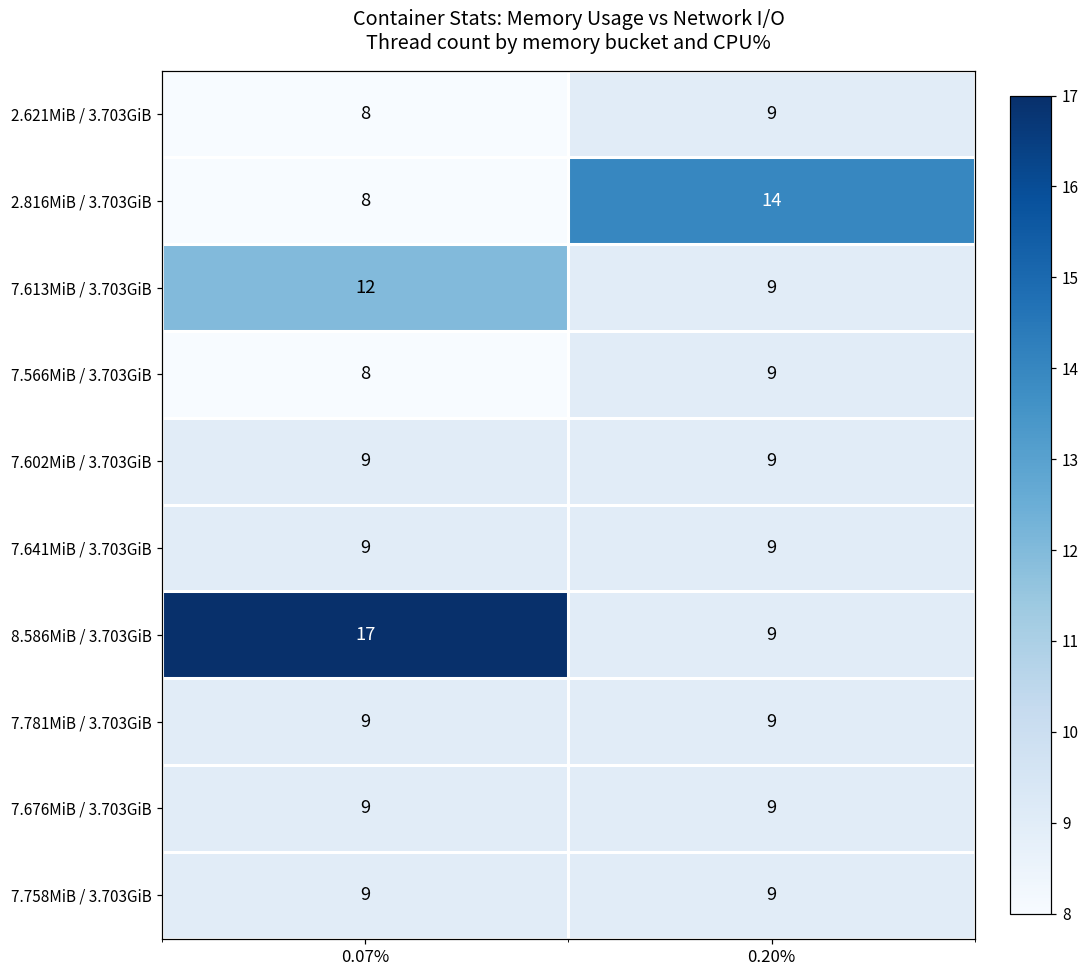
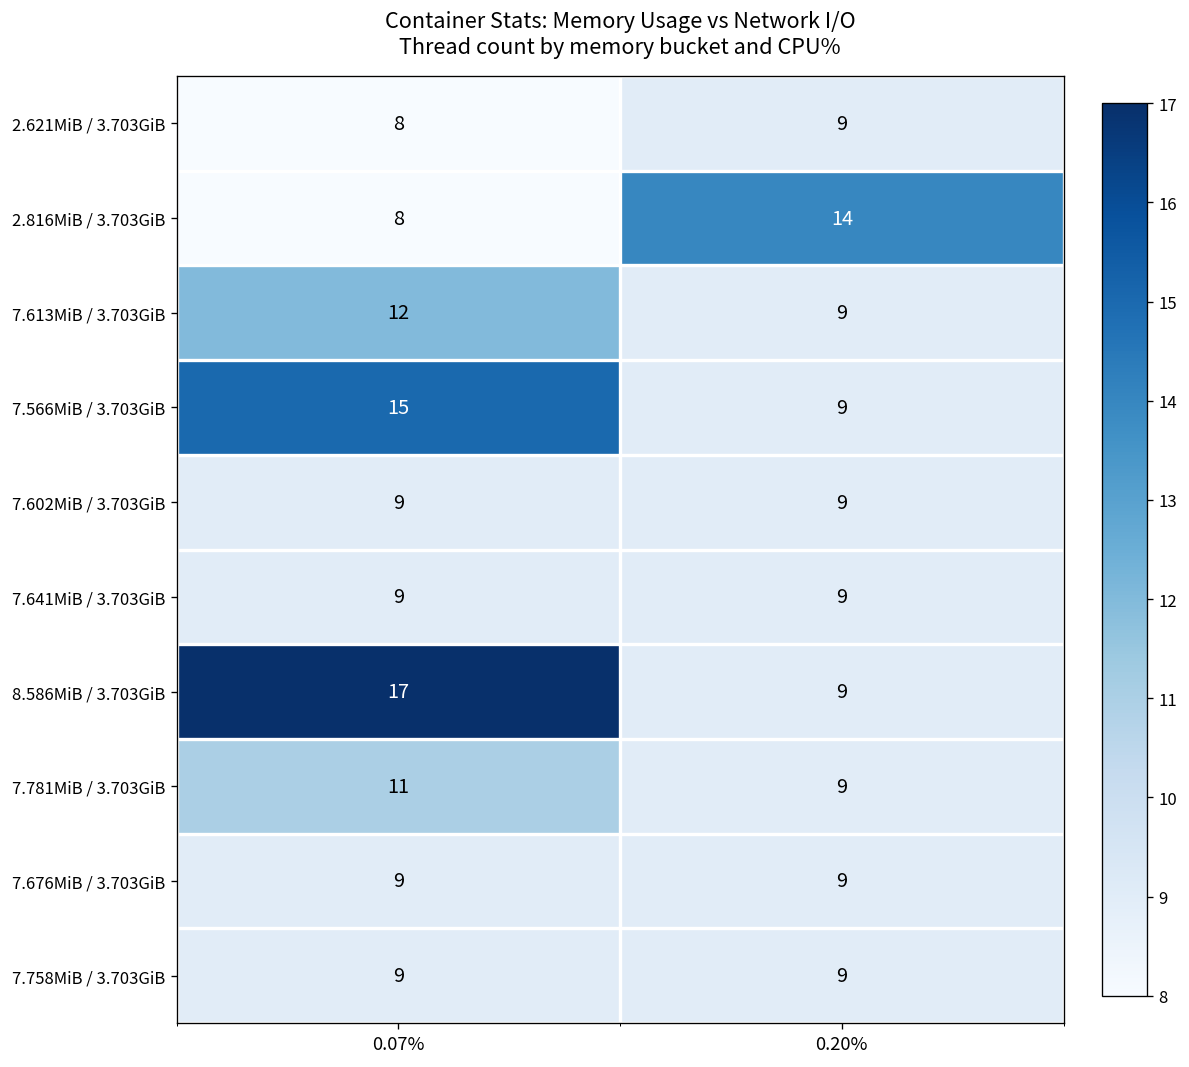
7.566MiB / 3.703GiB, 0.07%: 8 -> 15
7.781MiB / 3.703GiB, 0.07%: 9 -> 11
